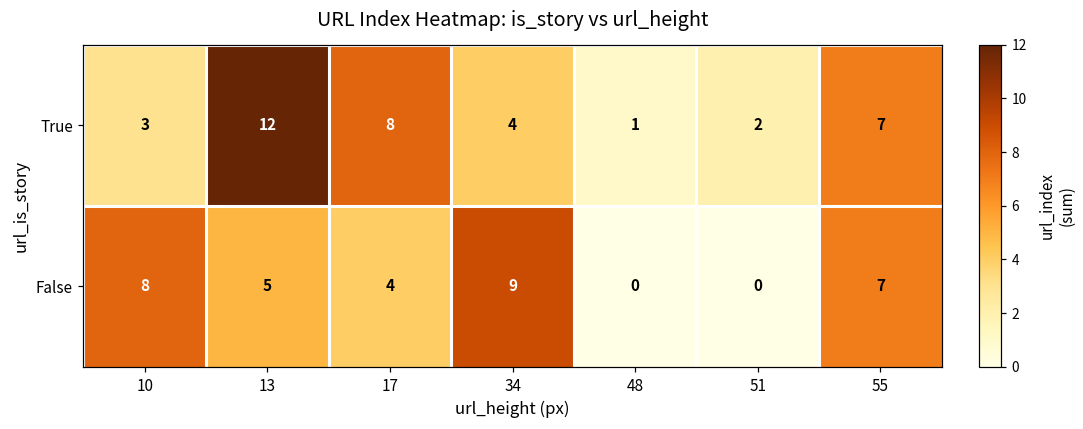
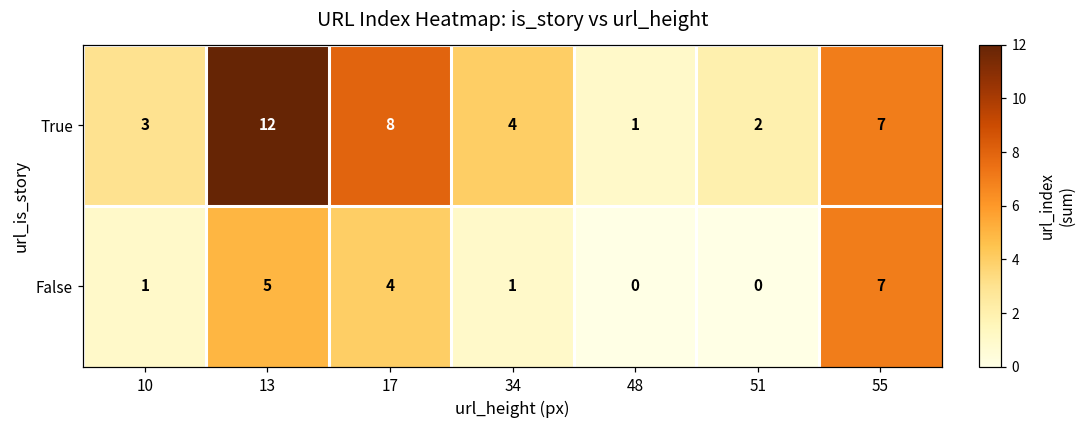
False, 10: 8 -> 1
False, 34: 9 -> 1
